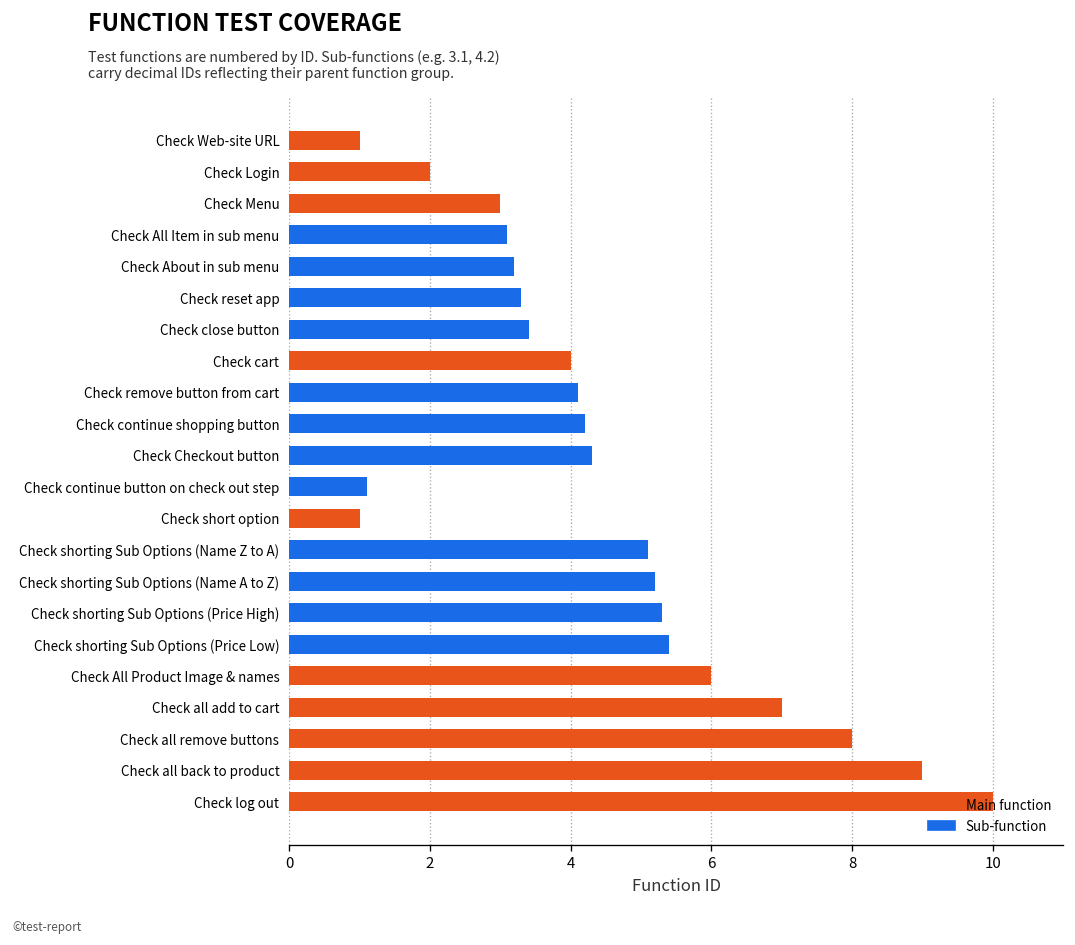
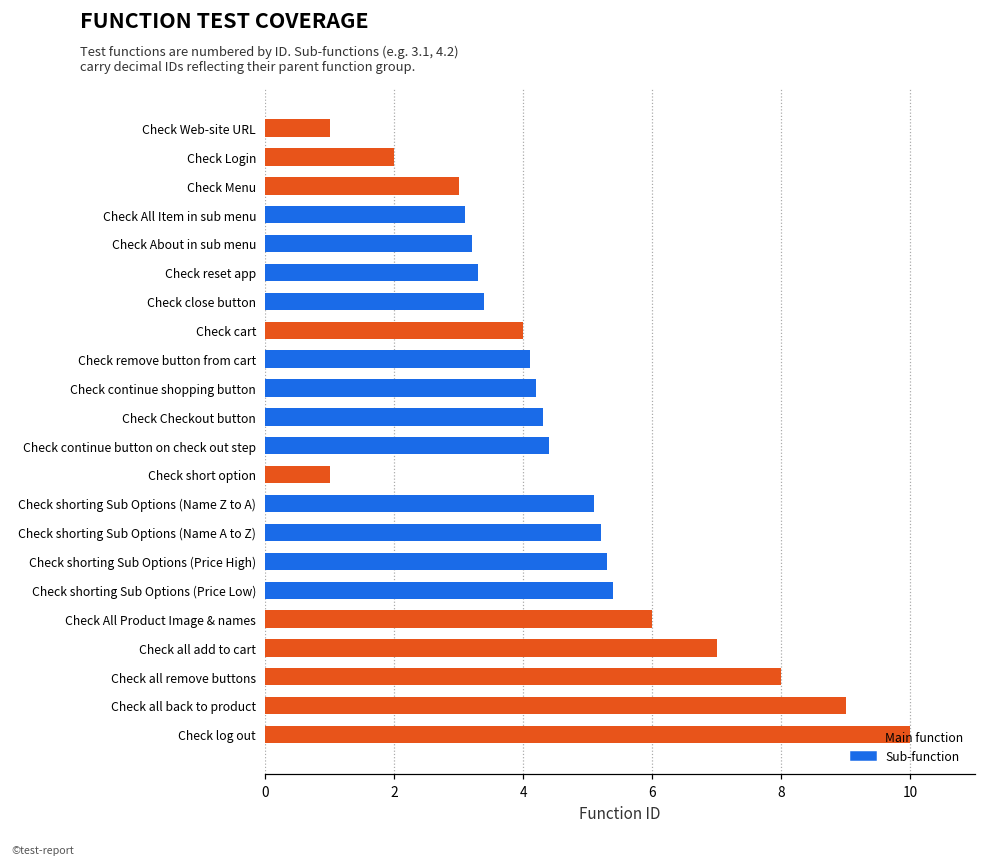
Check continue button on check out step: 1.1 -> 4.4
